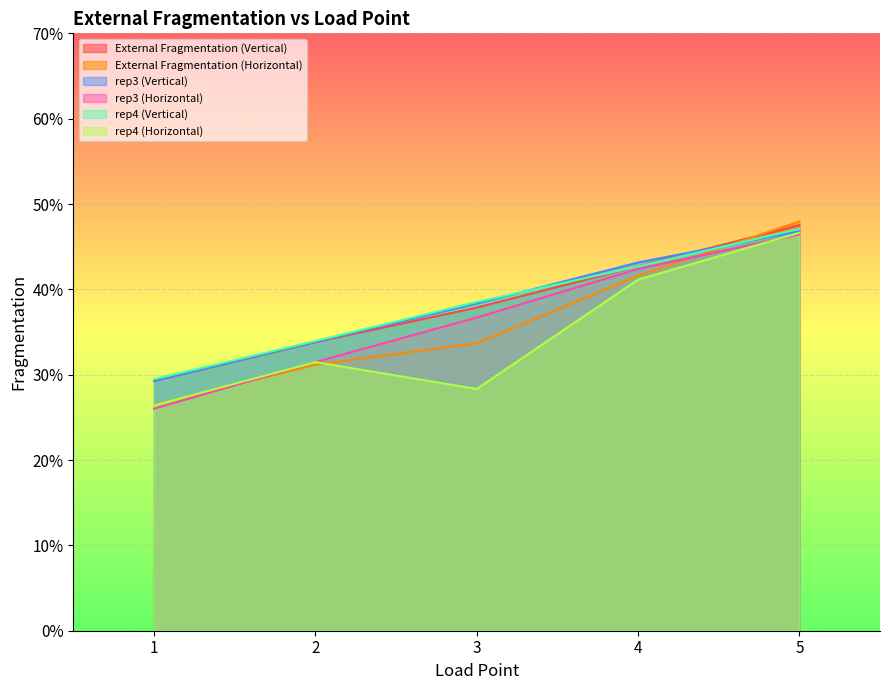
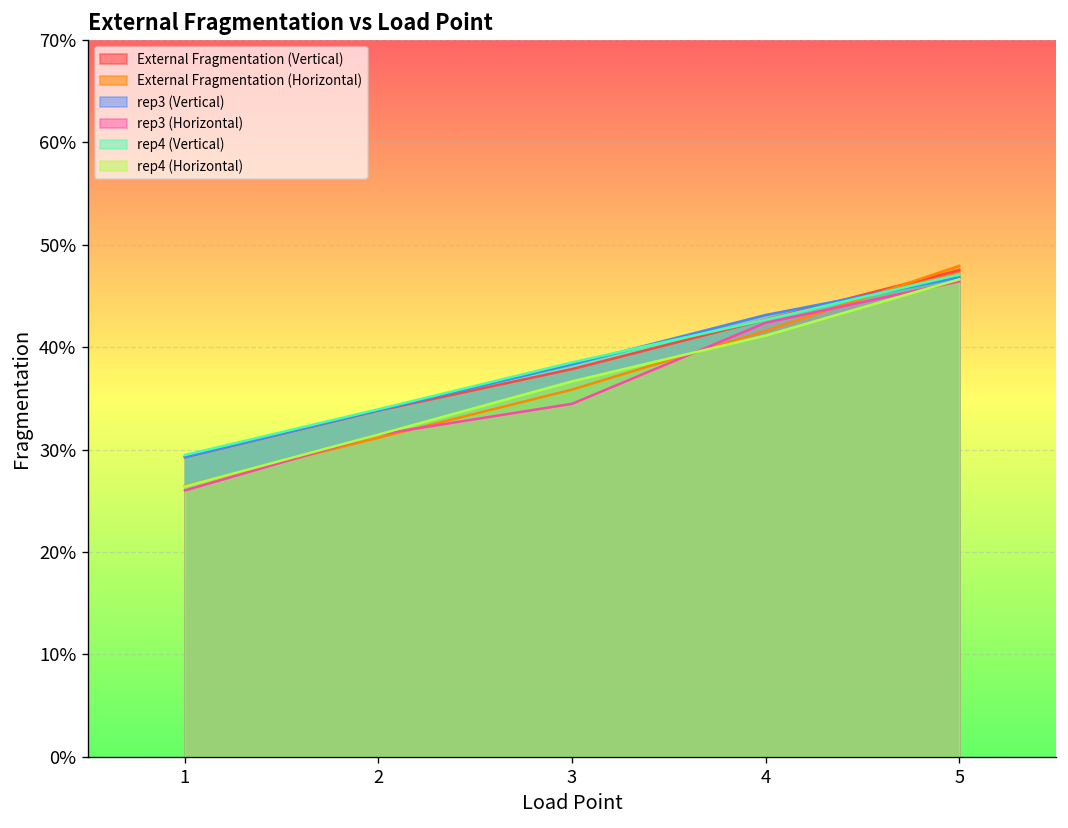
External Fragmentation (Horizontal), 3: 34% -> 36%
rep3 (Horizontal), 3: 37% -> 34%
rep4 (Horizontal), 3: 28% -> 37%
